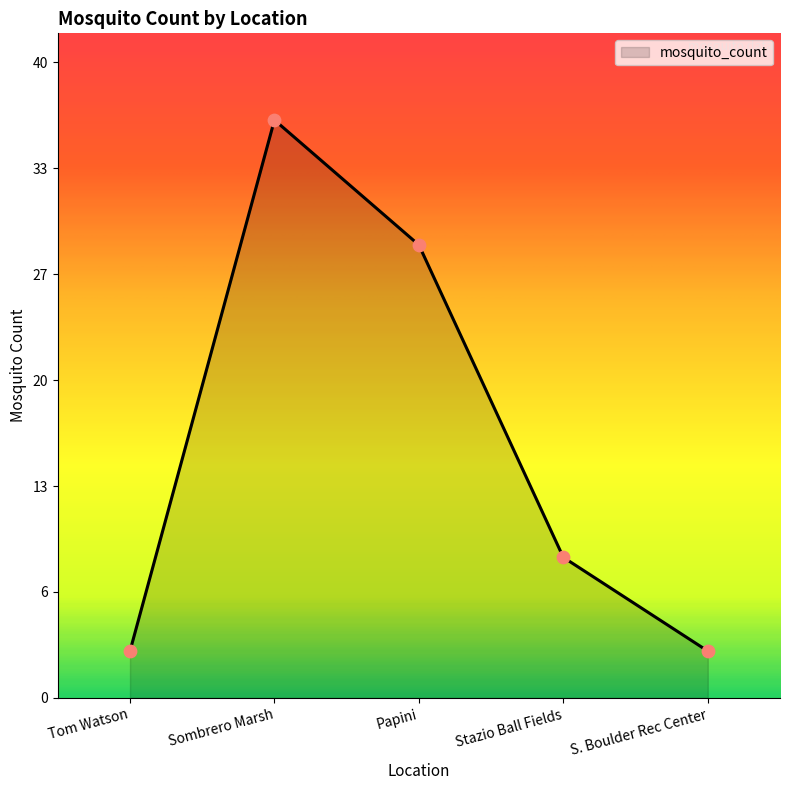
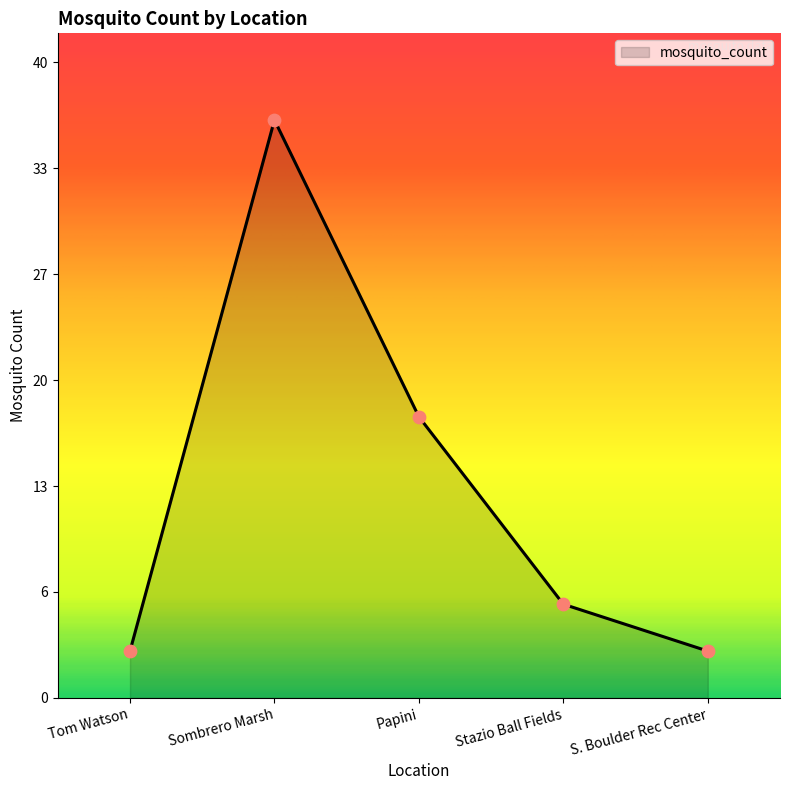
Papini: 29 -> 18
Stazio Ball Fields: 9 -> 6
